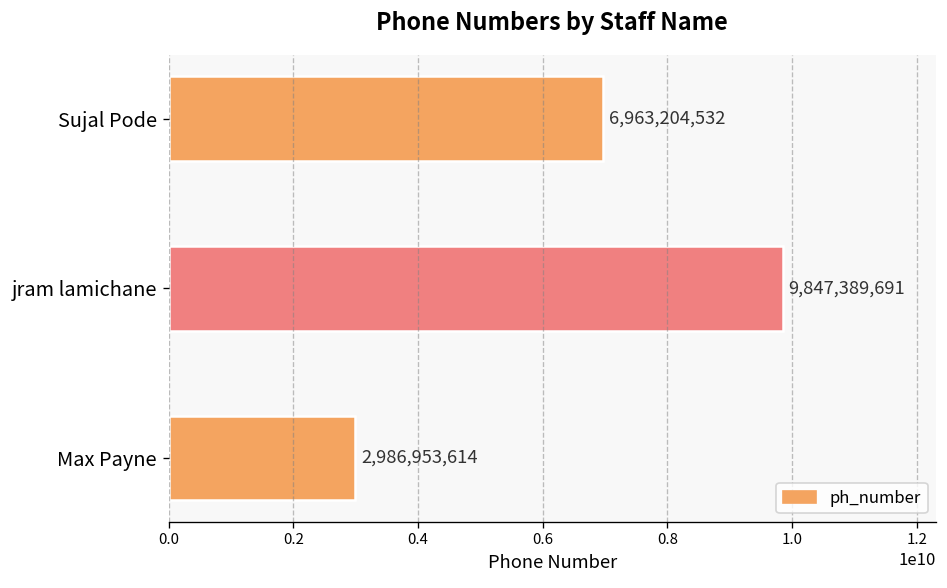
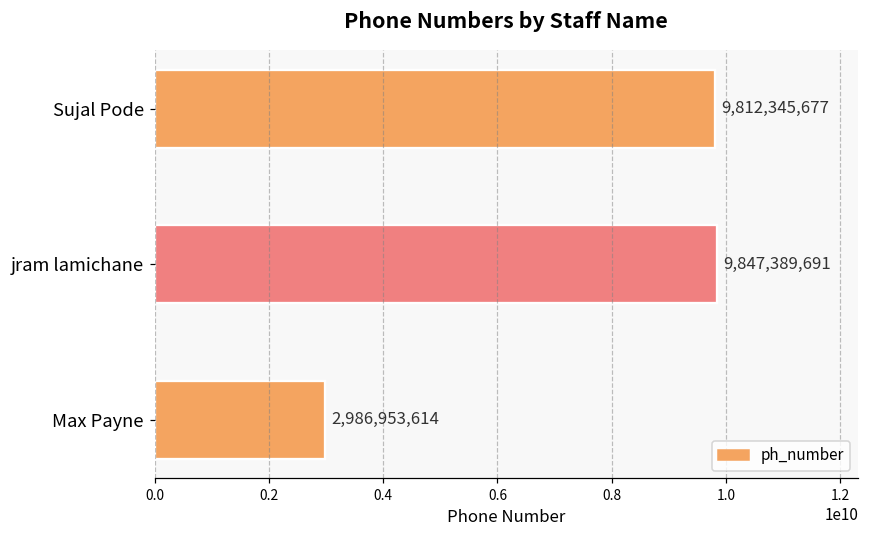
Sujal Pode: 6,963,204,532 -> 9,812,345,677
